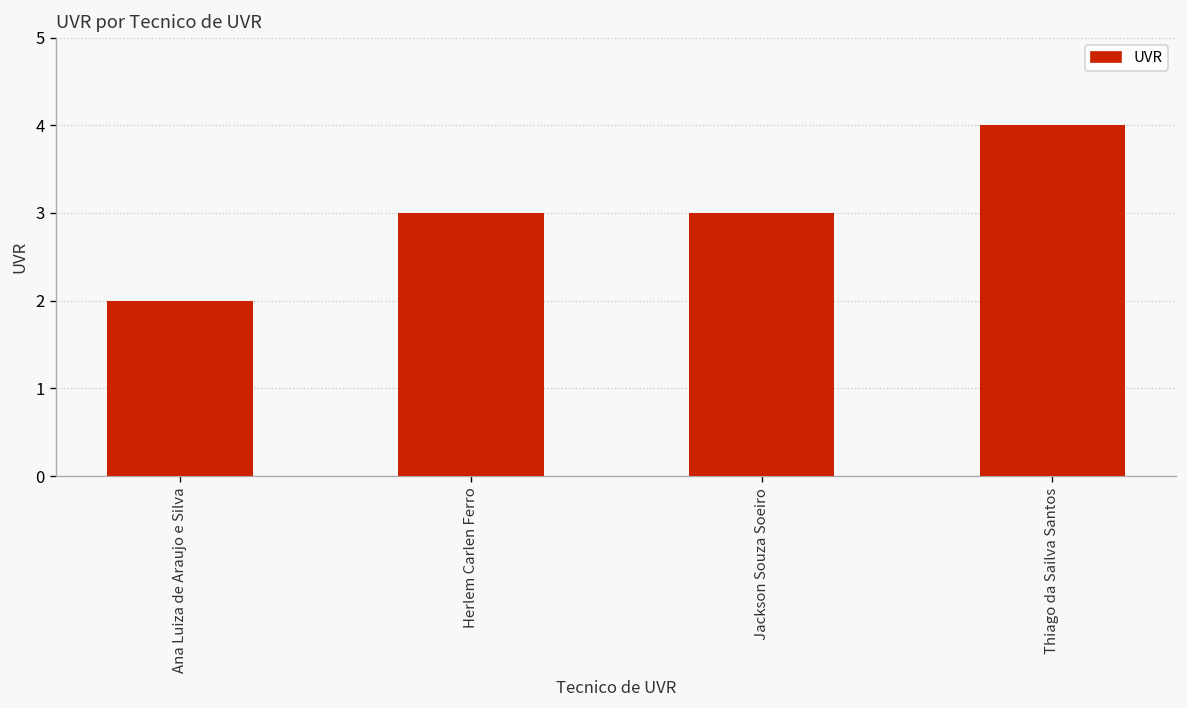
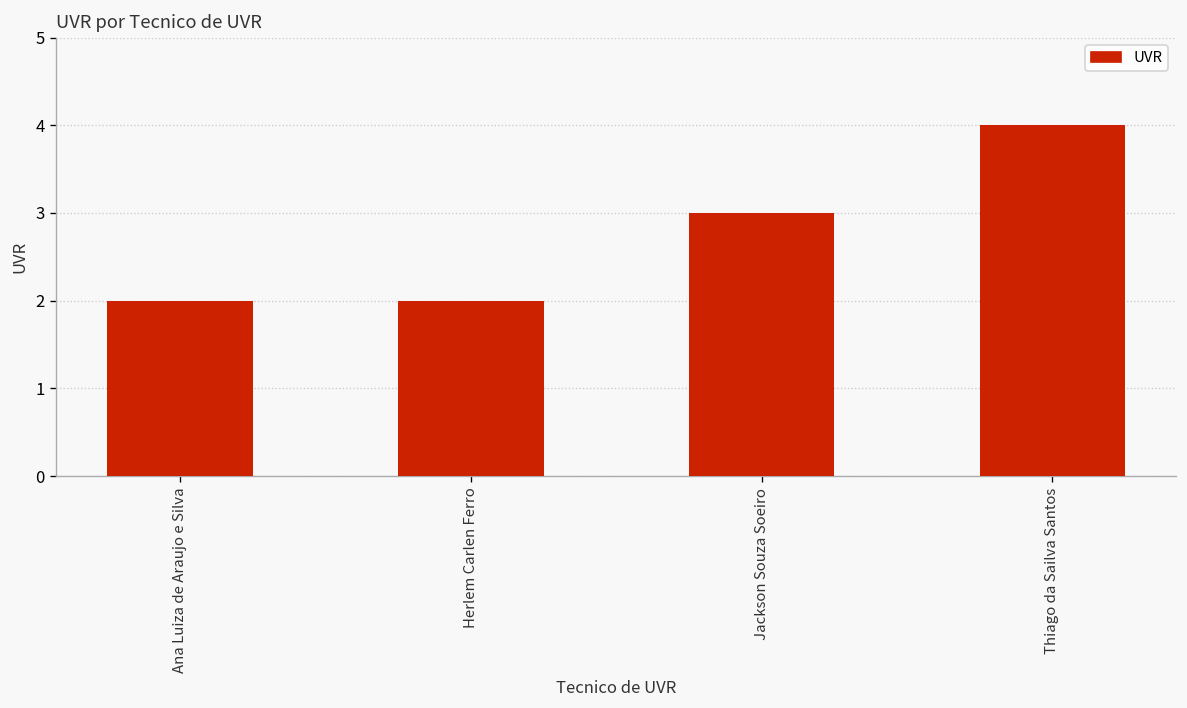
Herlem Carlen Ferro: 3 -> 2
